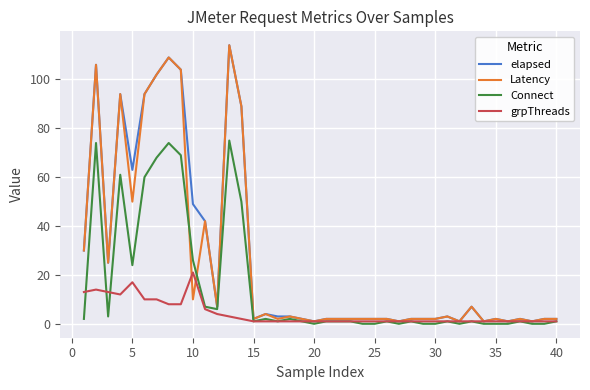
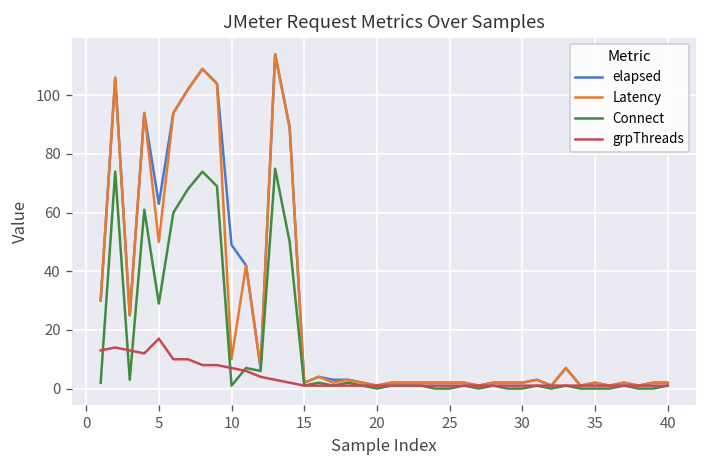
Connect, 5: 24 -> 29
Connect, 10: 26 -> 1
grpThreads, 10: 21 -> 7
